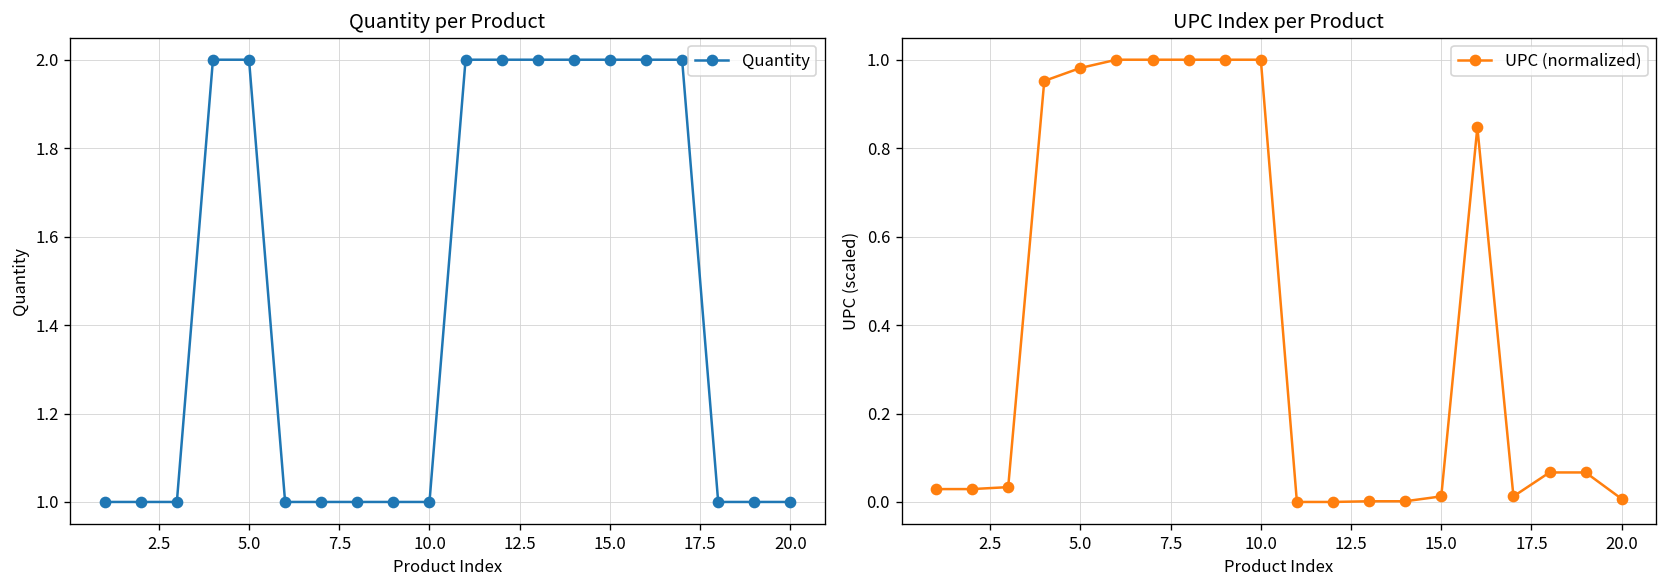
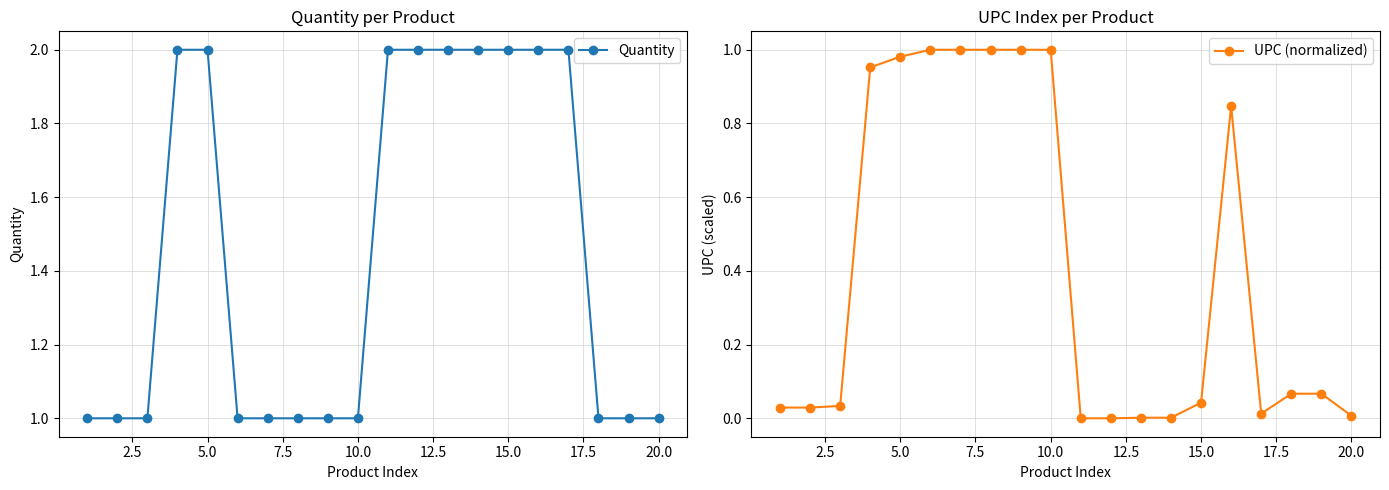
UPC Index per Product, 15.0: 0.01 -> 0.04
